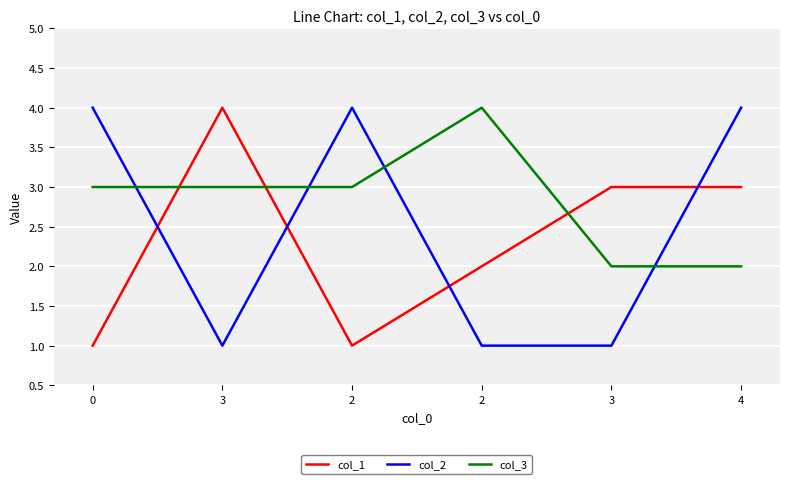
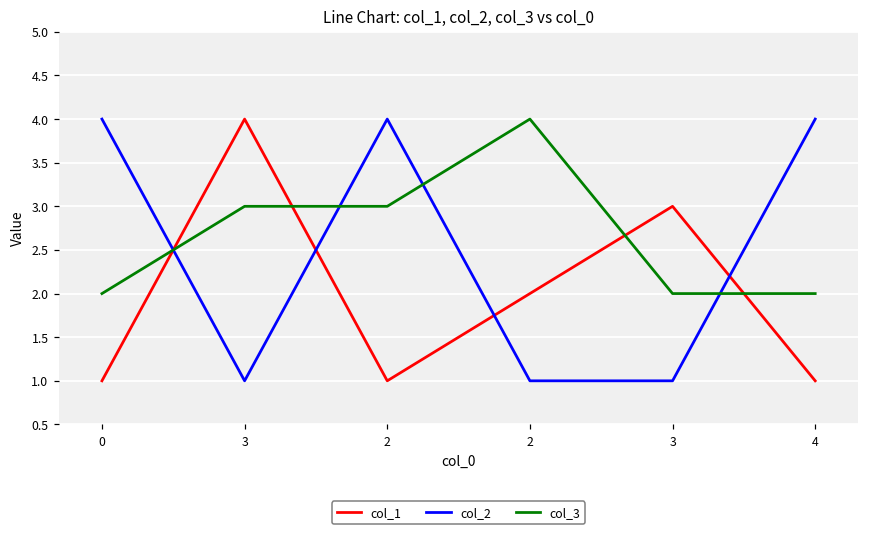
col_3, 0: 3 -> 2
col_1, 4: 3 -> 1
